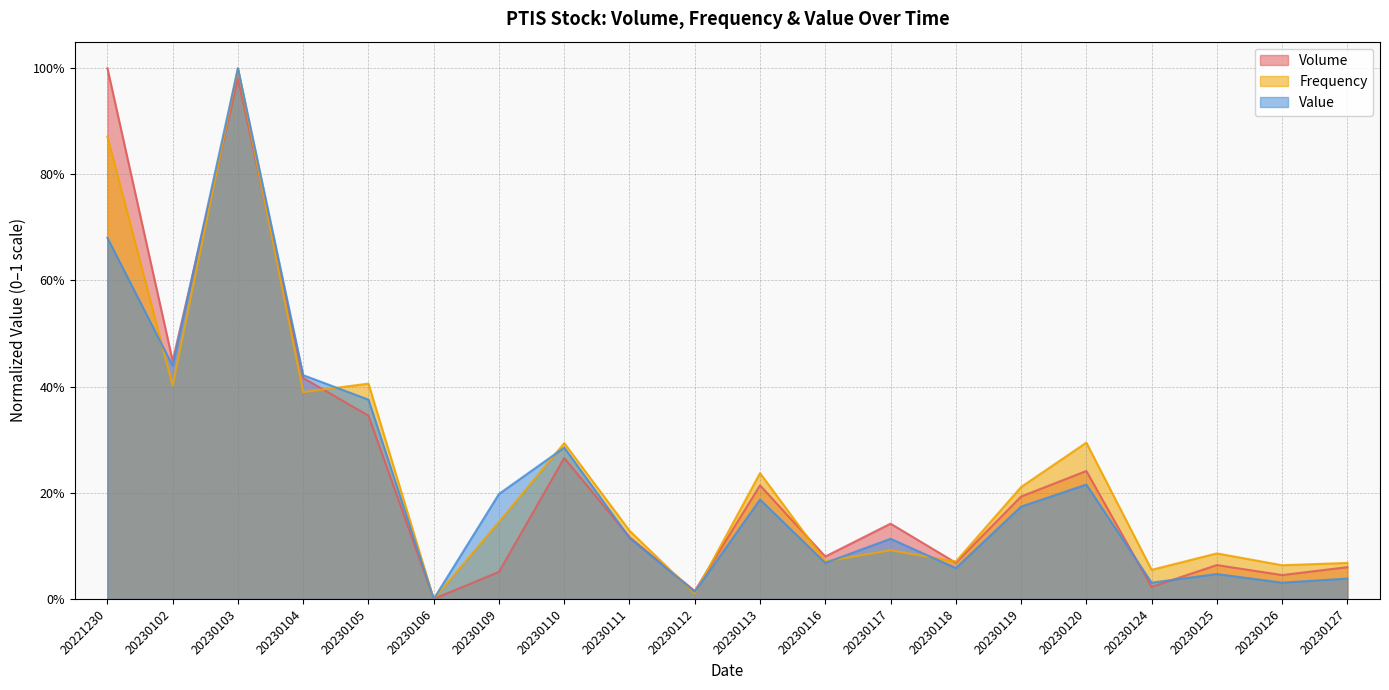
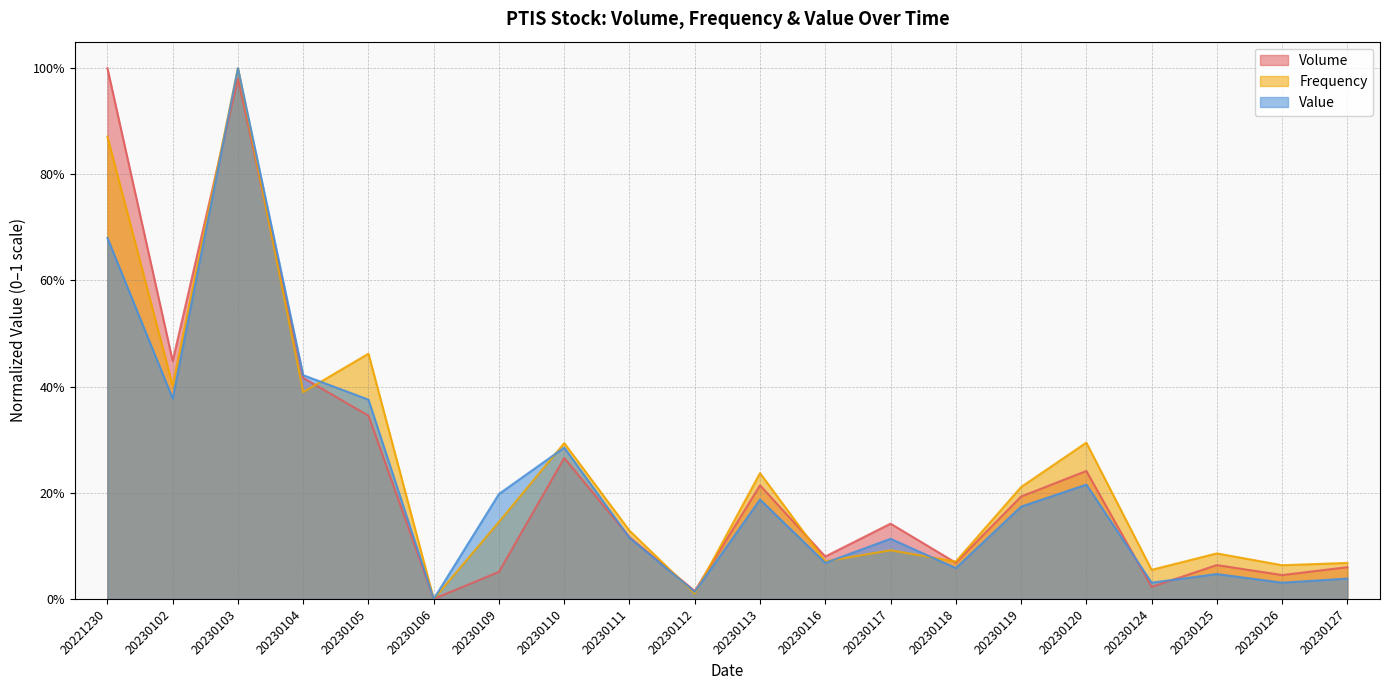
Value, 20230102: 44% -> 38%
Frequency, 20230105: 41% -> 46%
